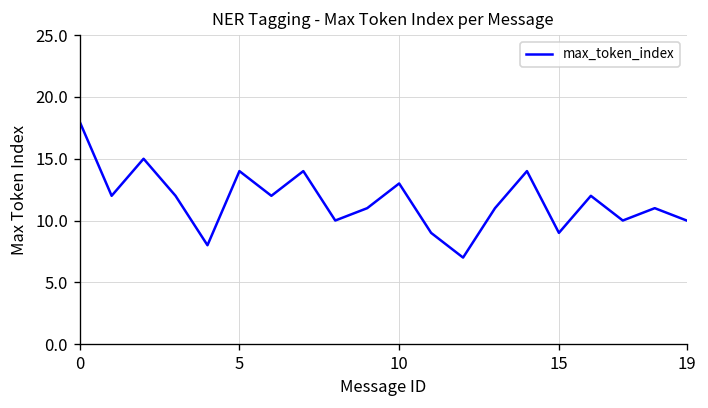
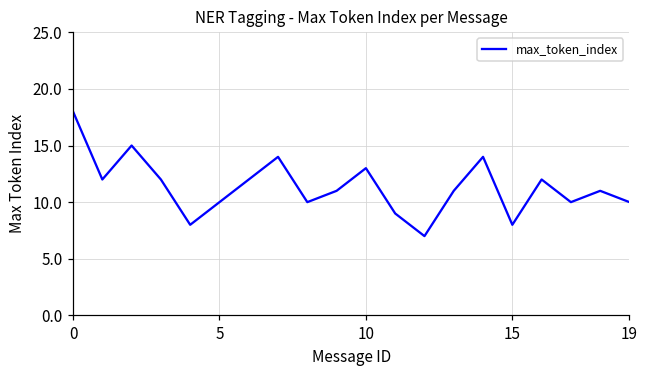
5: 14 -> 10
15: 9 -> 8
